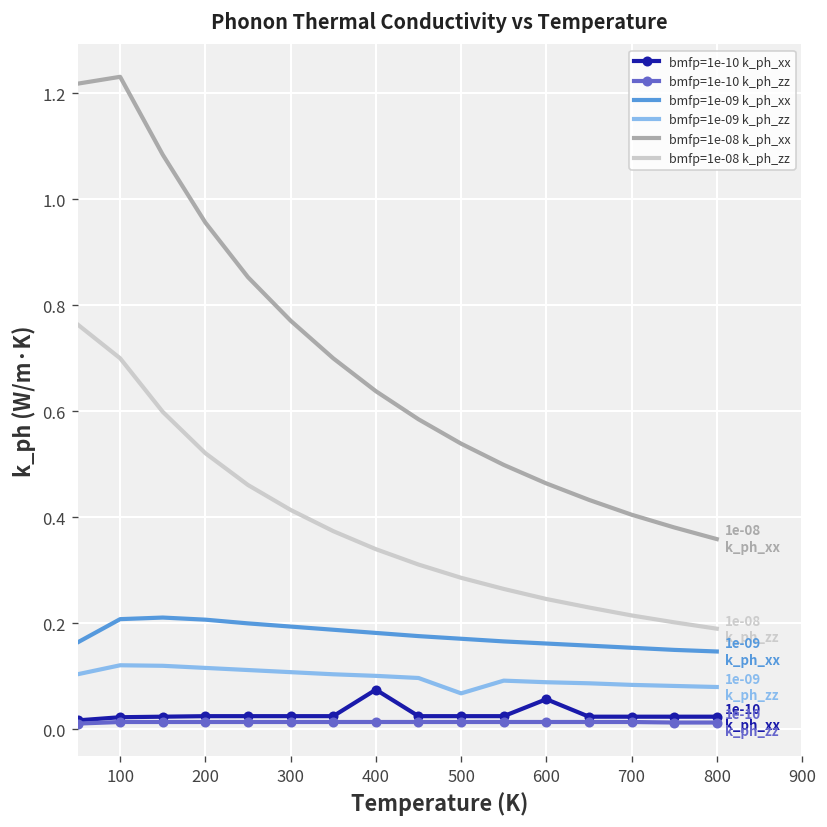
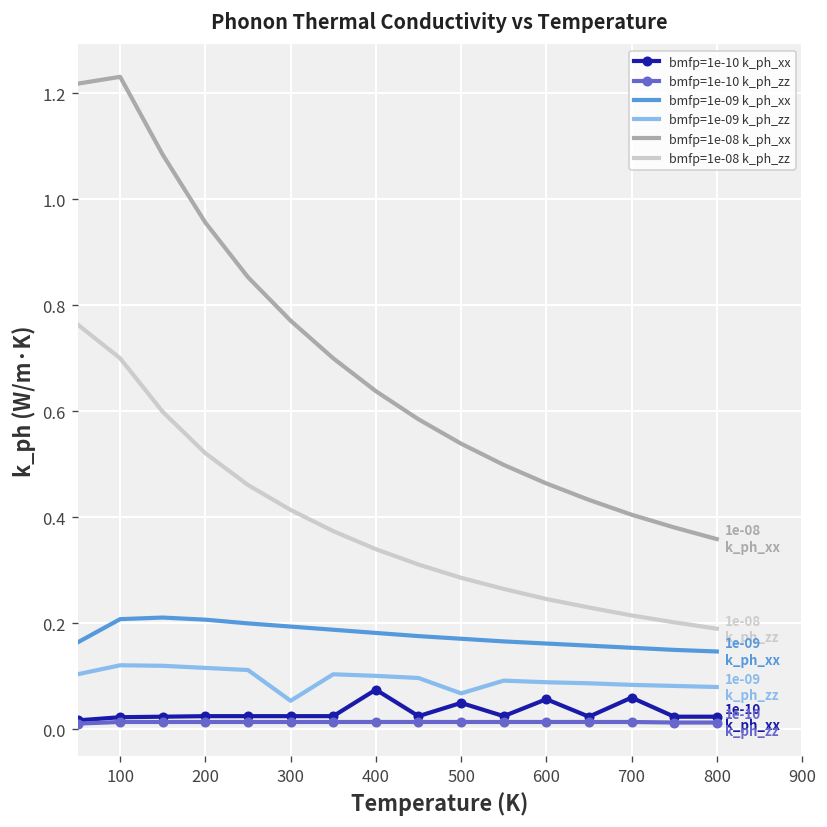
bmfp=1e-09 k_ph_zz, 300: 0.11 -> 0.05
bmfp=1e-10 k_ph_xx, 500: 0.03 -> 0.05
bmfp=1e-10 k_ph_xx, 700: 0.02 -> 0.06
